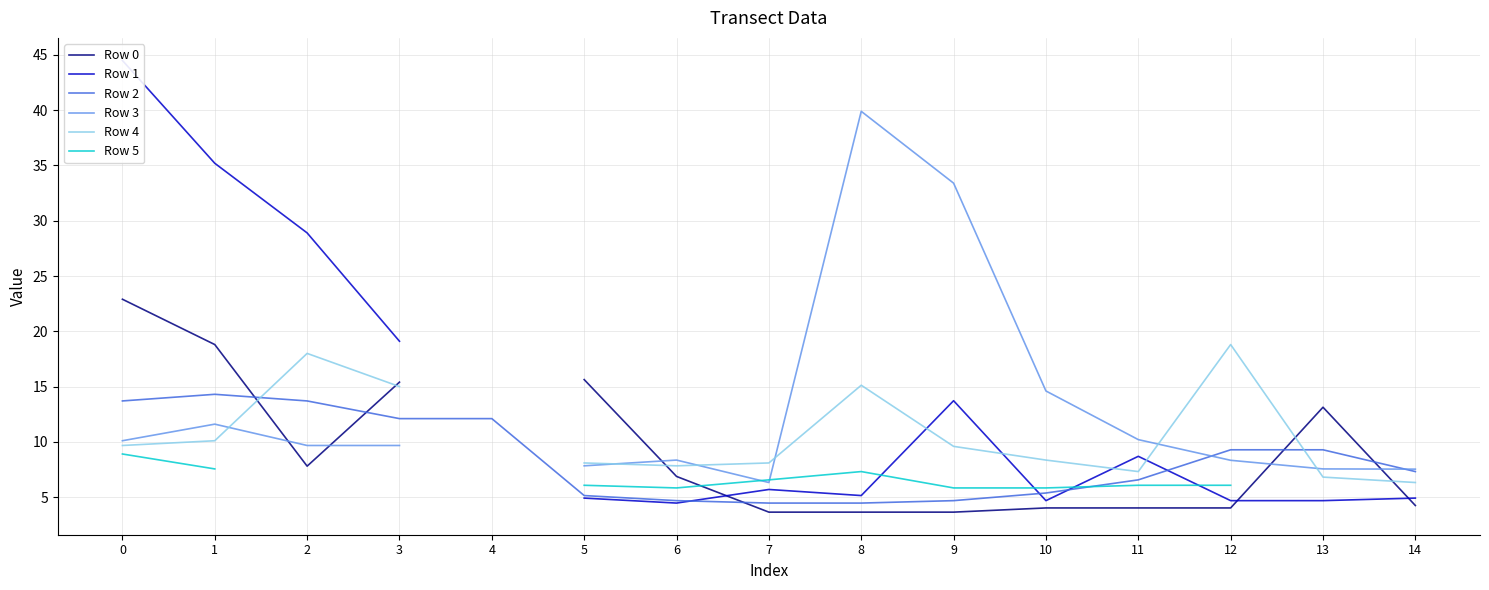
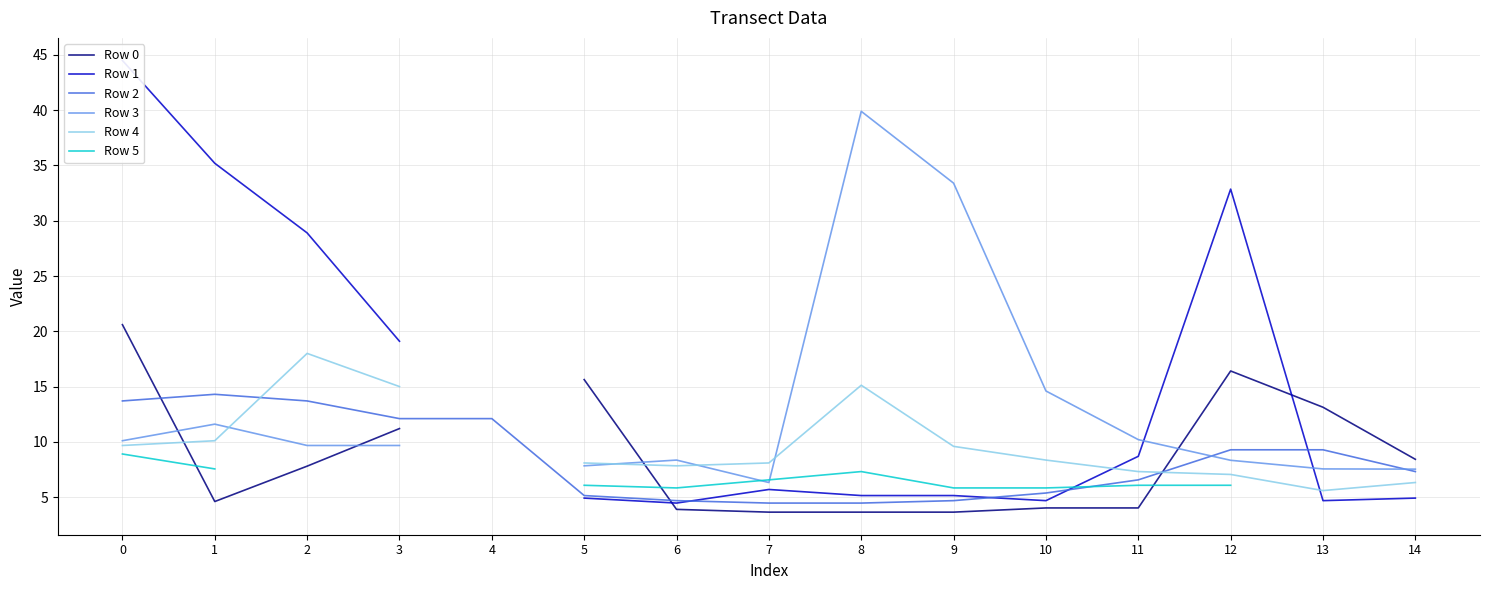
Row 0, 0: 22.9 -> 20.6
Row 0, 1: 18.8 -> 4.6
Row 0, 3: 15.4 -> 11.2
Row 0, 6: 6.9 -> 3.9
Row 1, 9: 13.7 -> 5.1
Row 0, 12: 4.0 -> 16.4
Row 1, 12: 4.7 -> 32.9
Row 4, 12: 18.8 -> 7.1
Row 4, 13: 6.8 -> 5.6
Row 0, 14: 4.2 -> 8.4
